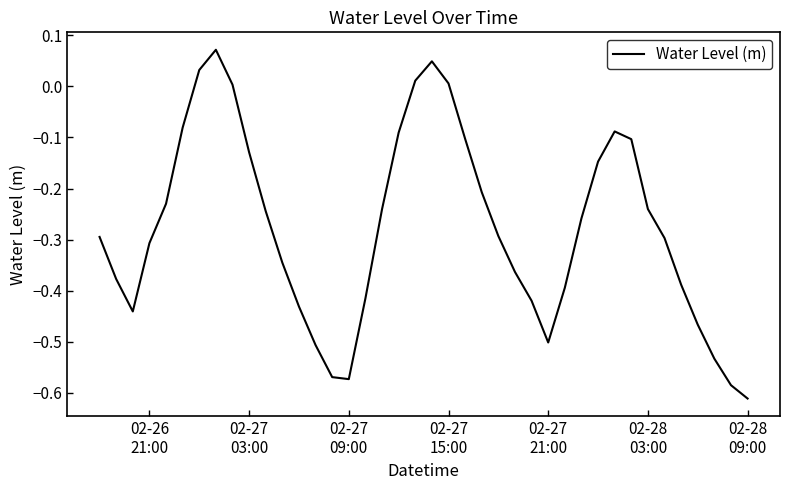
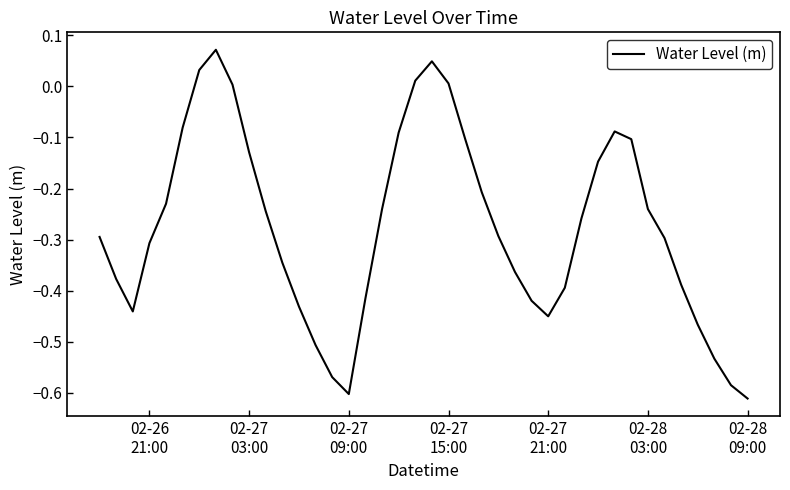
02-27 09:00: -0.57 -> -0.60
02-27 21:00: -0.50 -> -0.45
